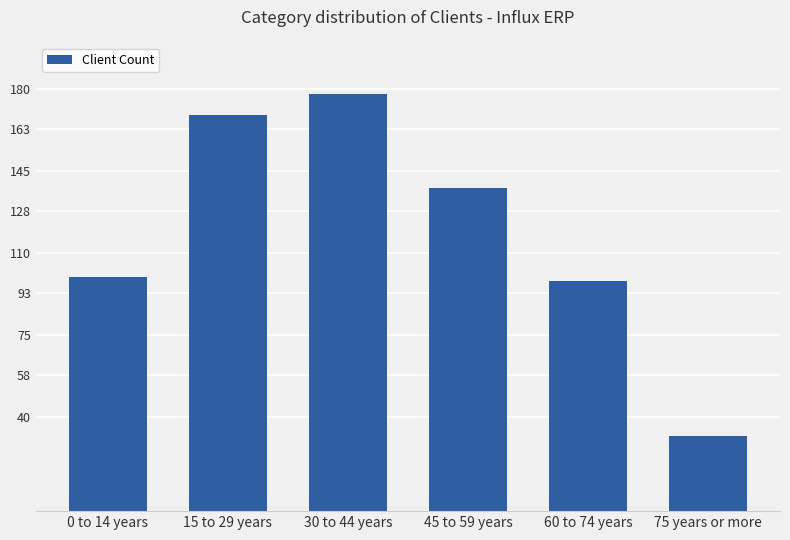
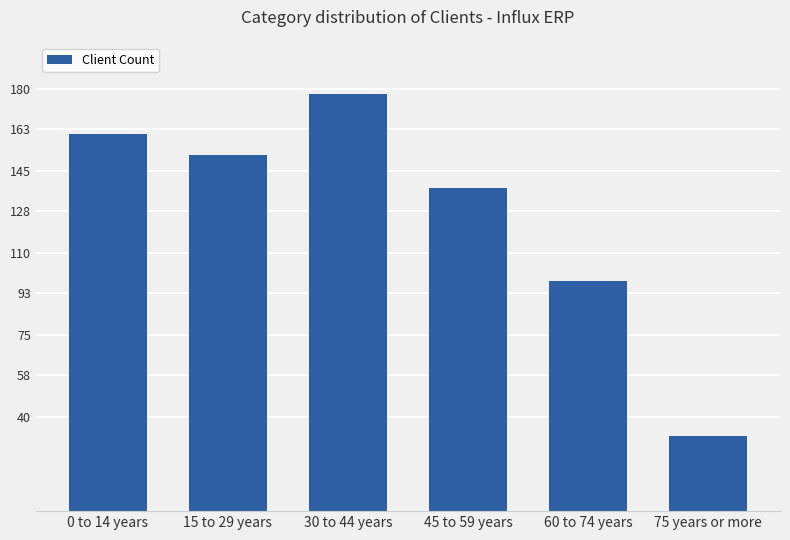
0 to 14 years: 100 -> 161
15 to 29 years: 169 -> 152
